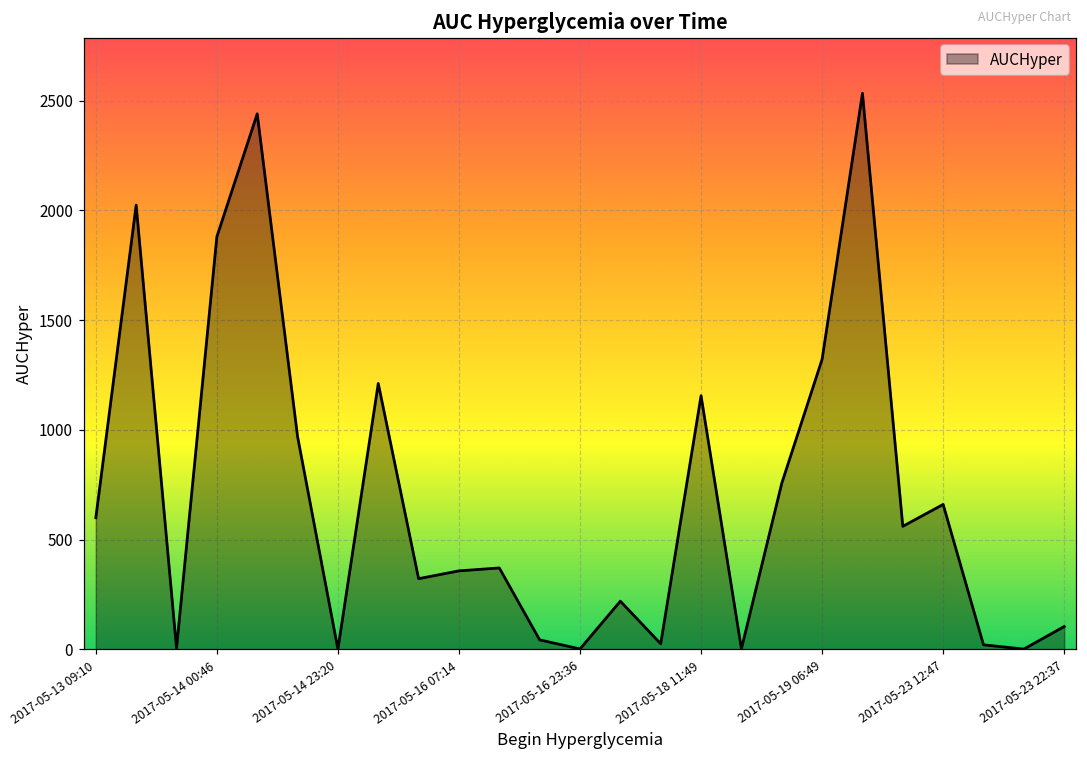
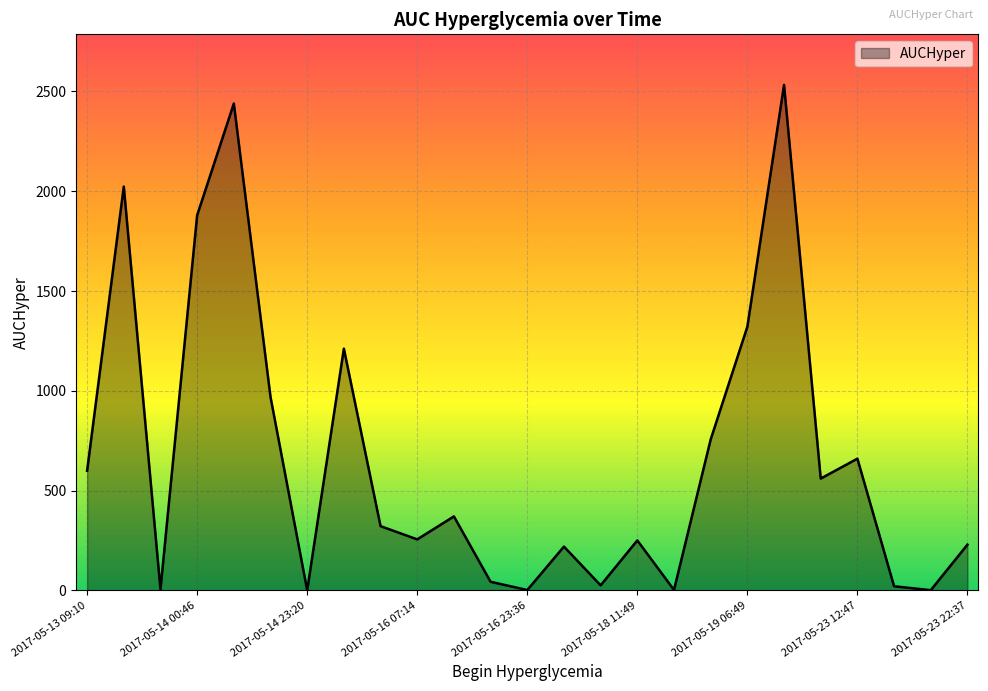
2017-05-16 07:14: 360 -> 260
2017-05-18 11:49: 1160 -> 250
2017-05-23 22:37: 100 -> 230
